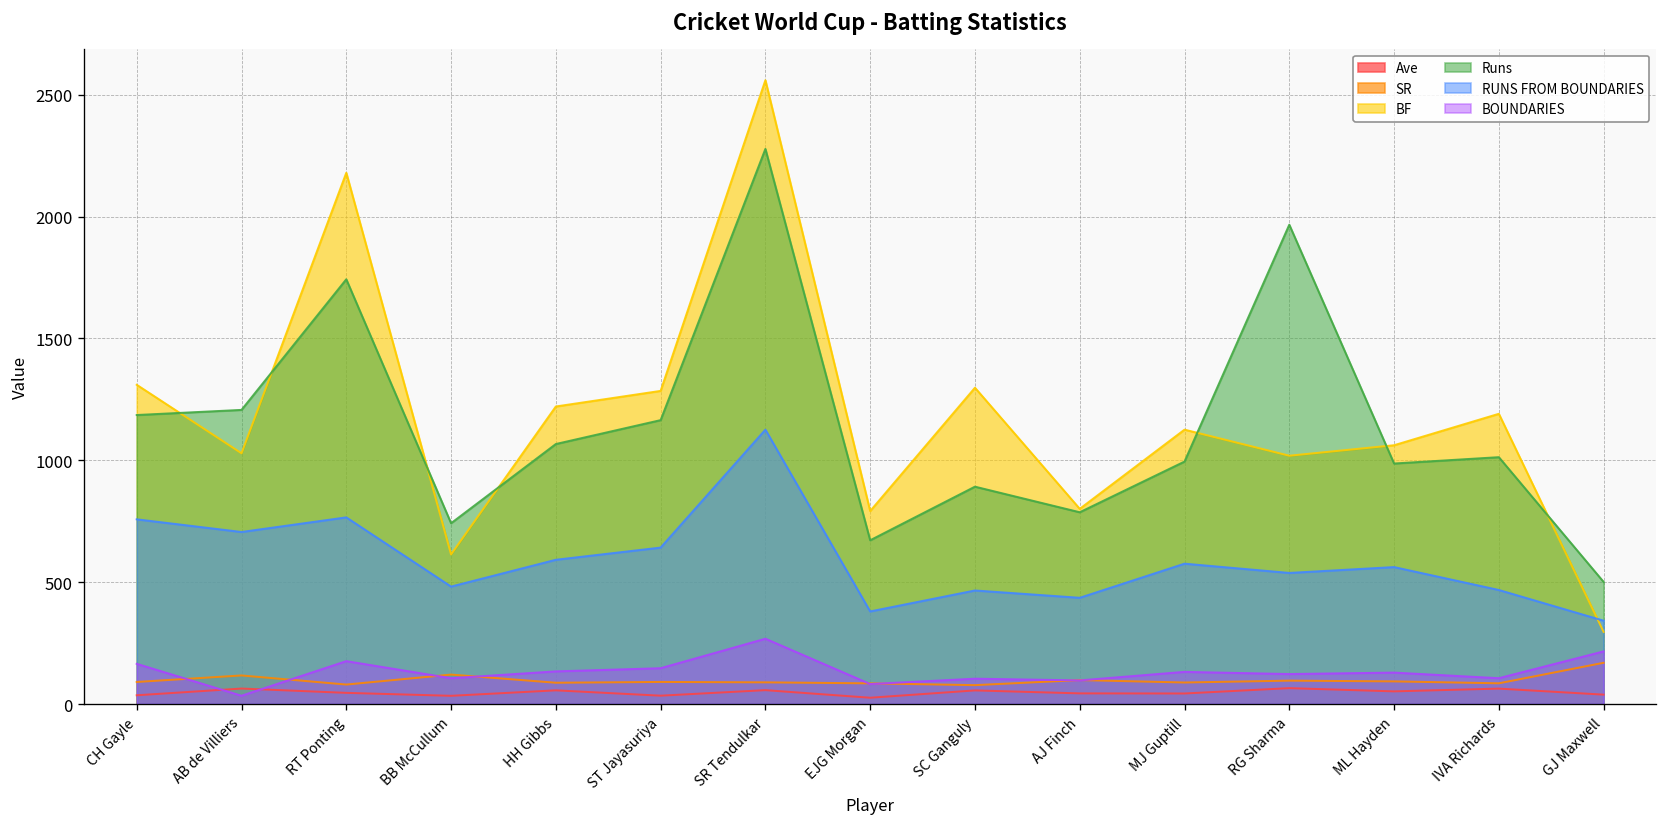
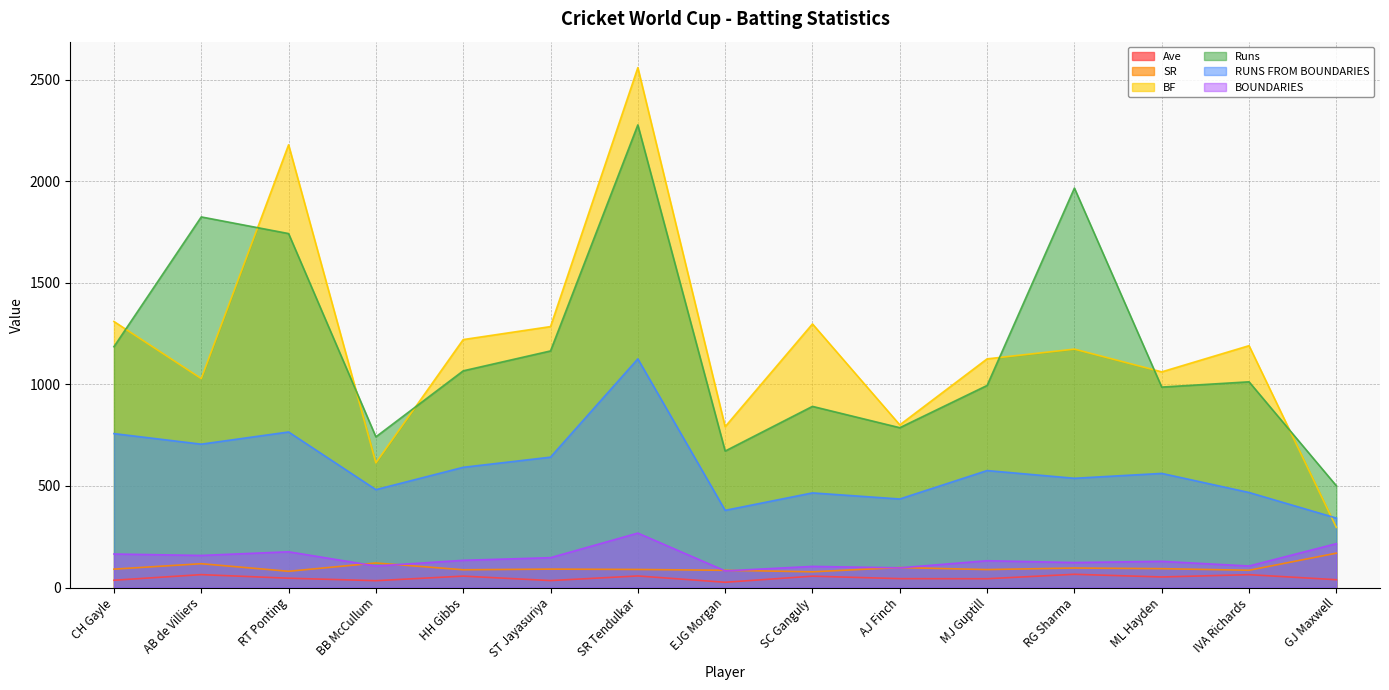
Runs, AB de Villiers: 1210 -> 1830
BOUNDARIES, AB de Villiers: 30 -> 160
BF, RG Sharma: 1020 -> 1170
